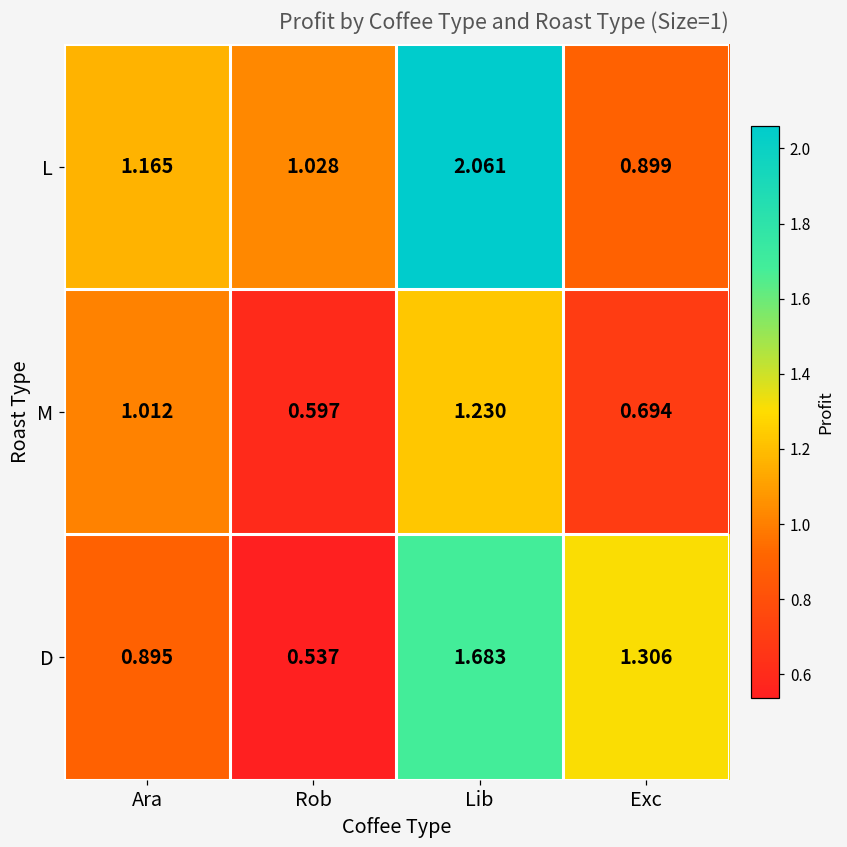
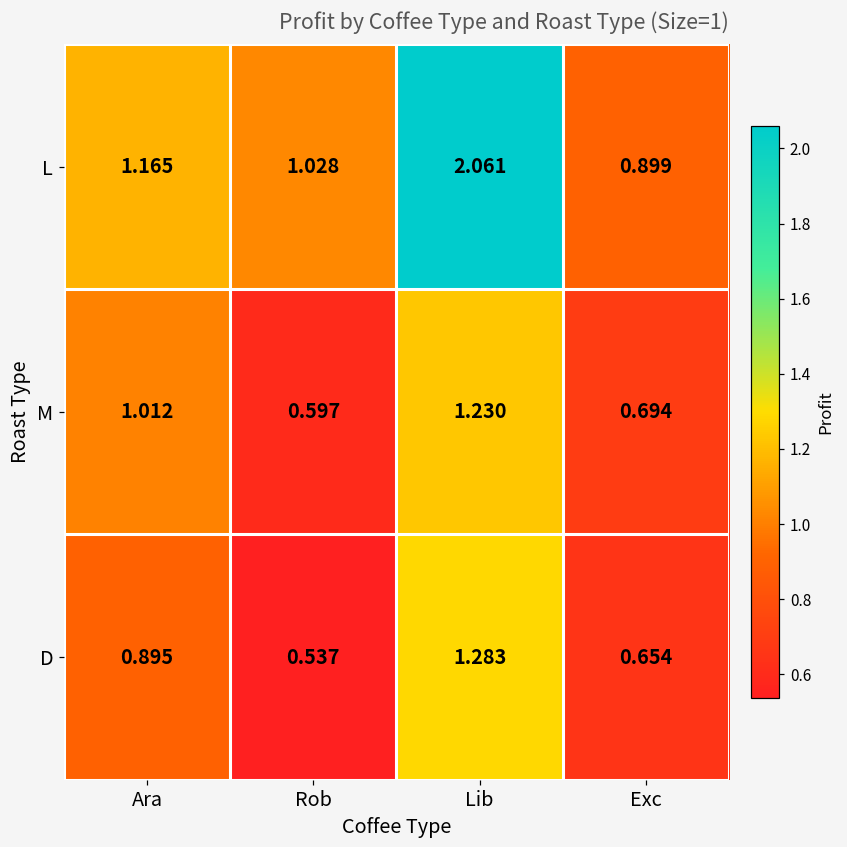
D, Lib: 1.683 -> 1.283
D, Exc: 1.306 -> 0.654
